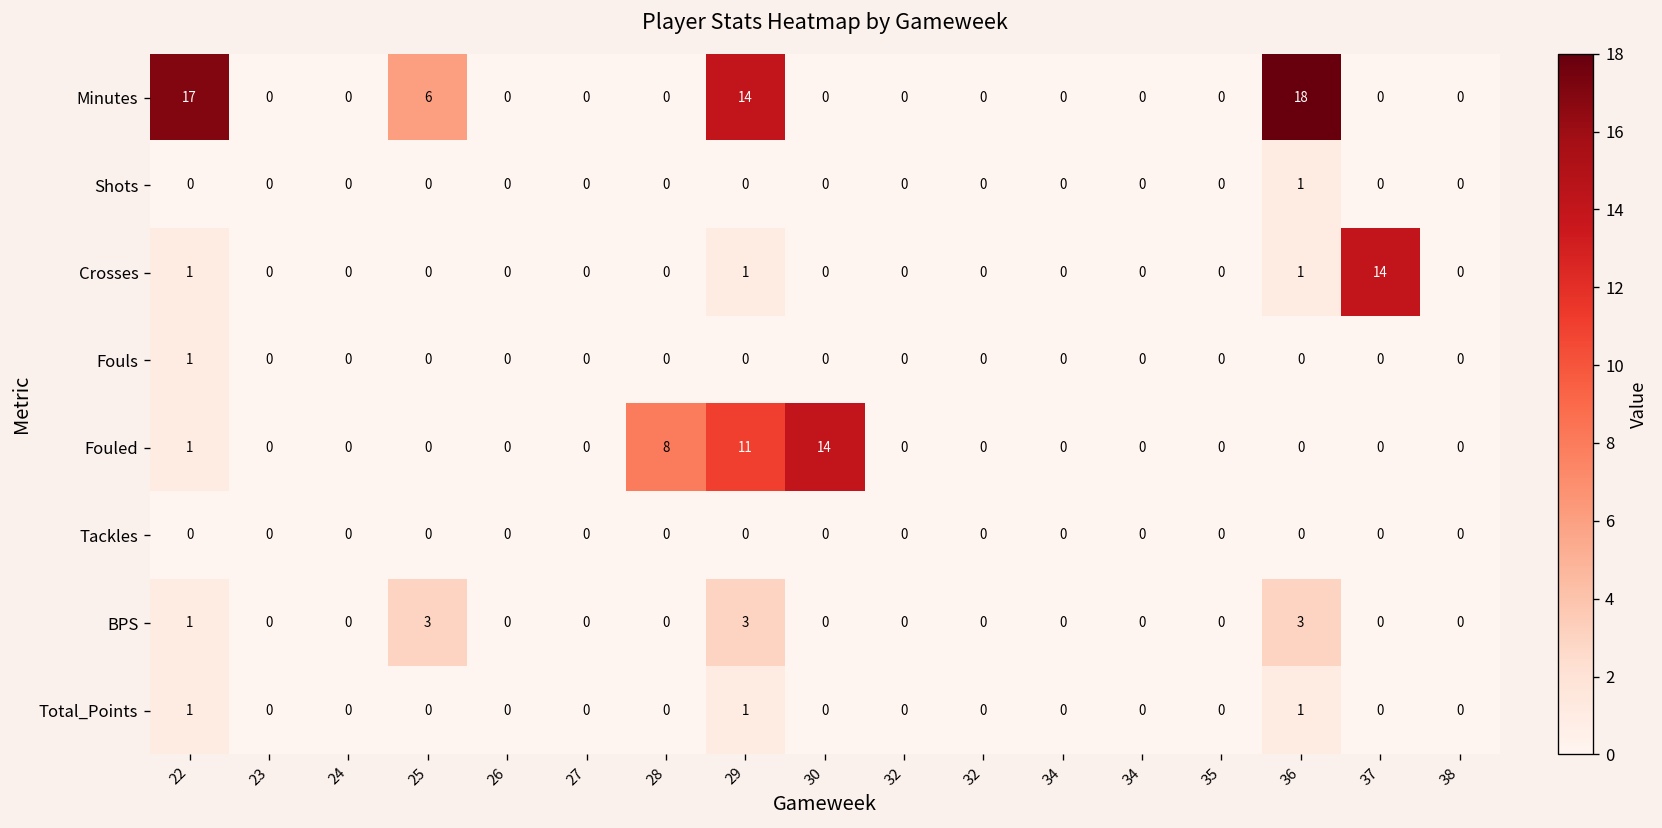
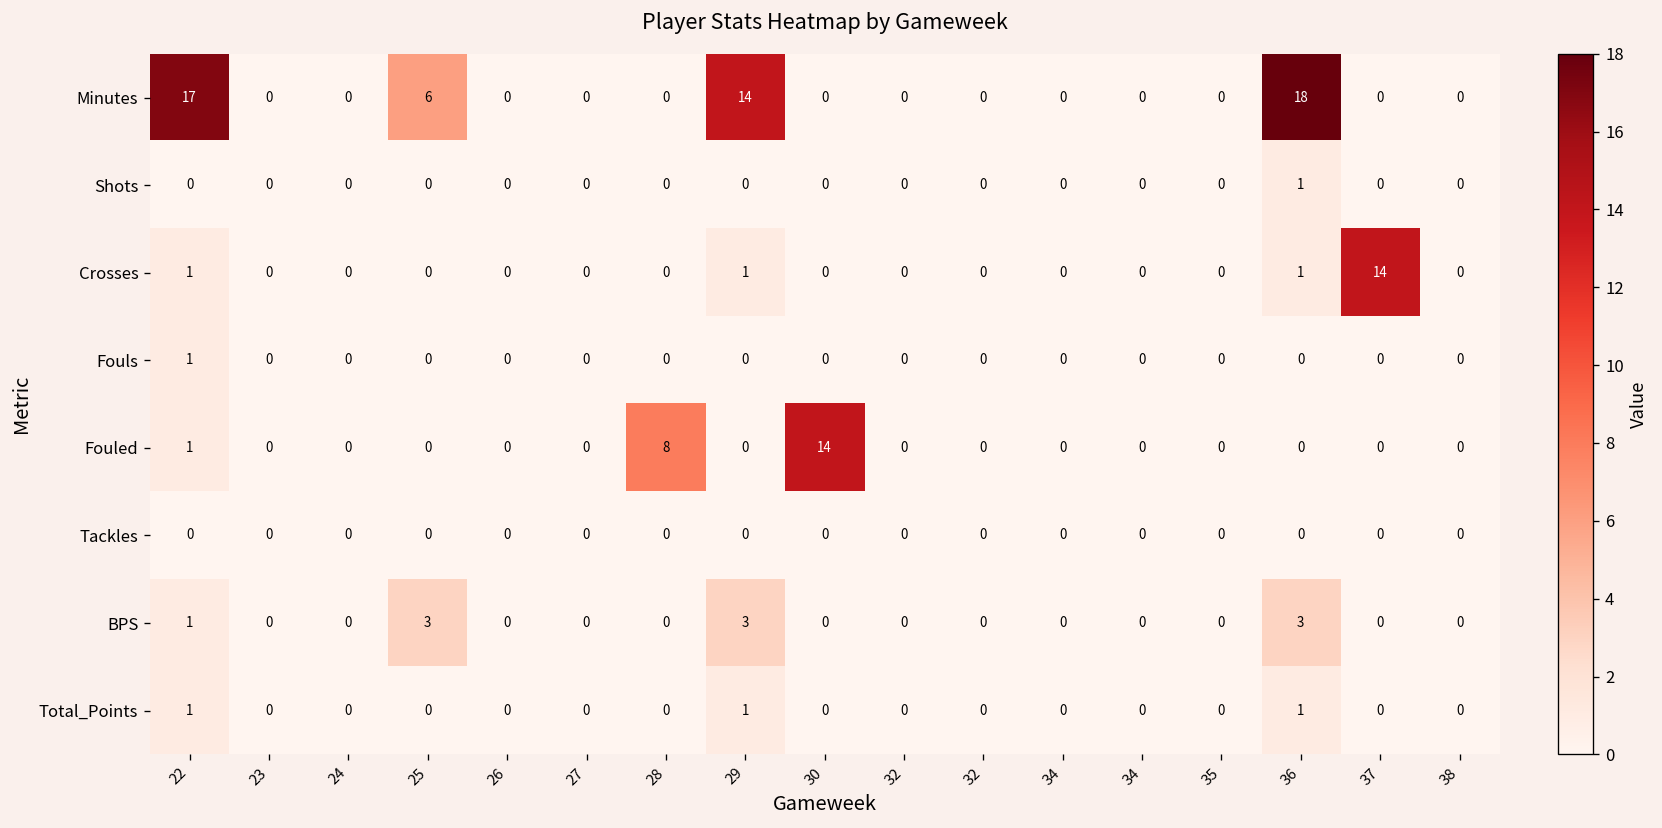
Fouled, 29: 11 -> 0
